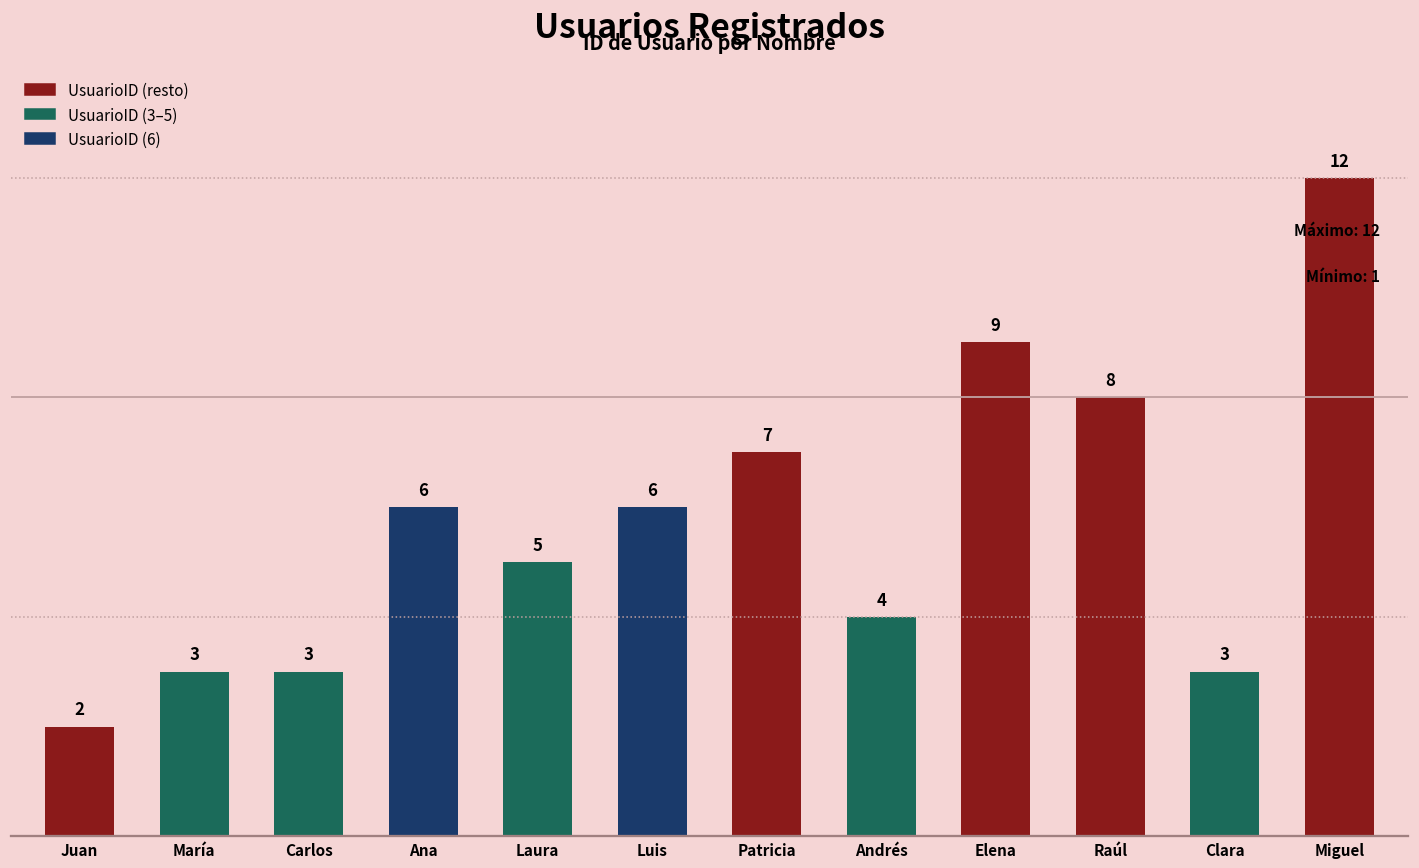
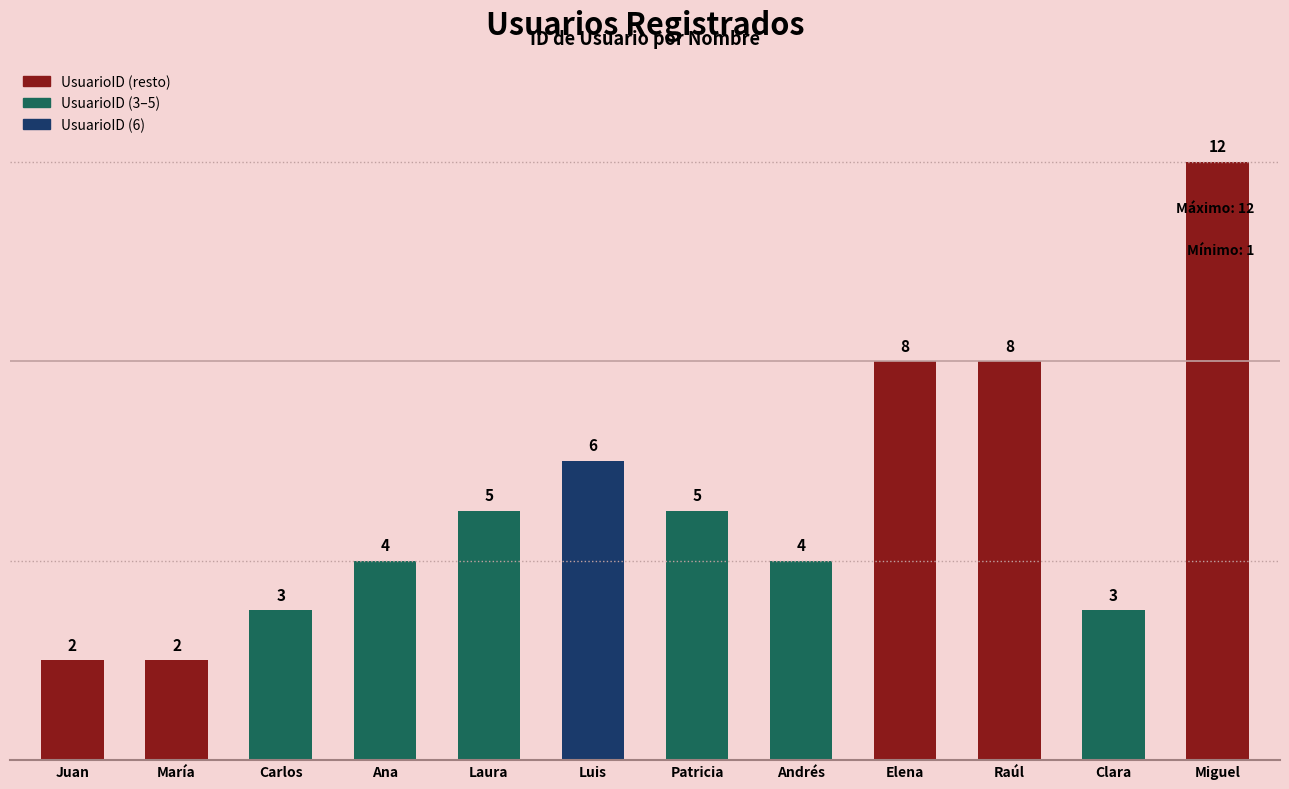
María: 3 -> 2
Ana: 6 -> 4
Patricia: 7 -> 5
Elena: 9 -> 8
